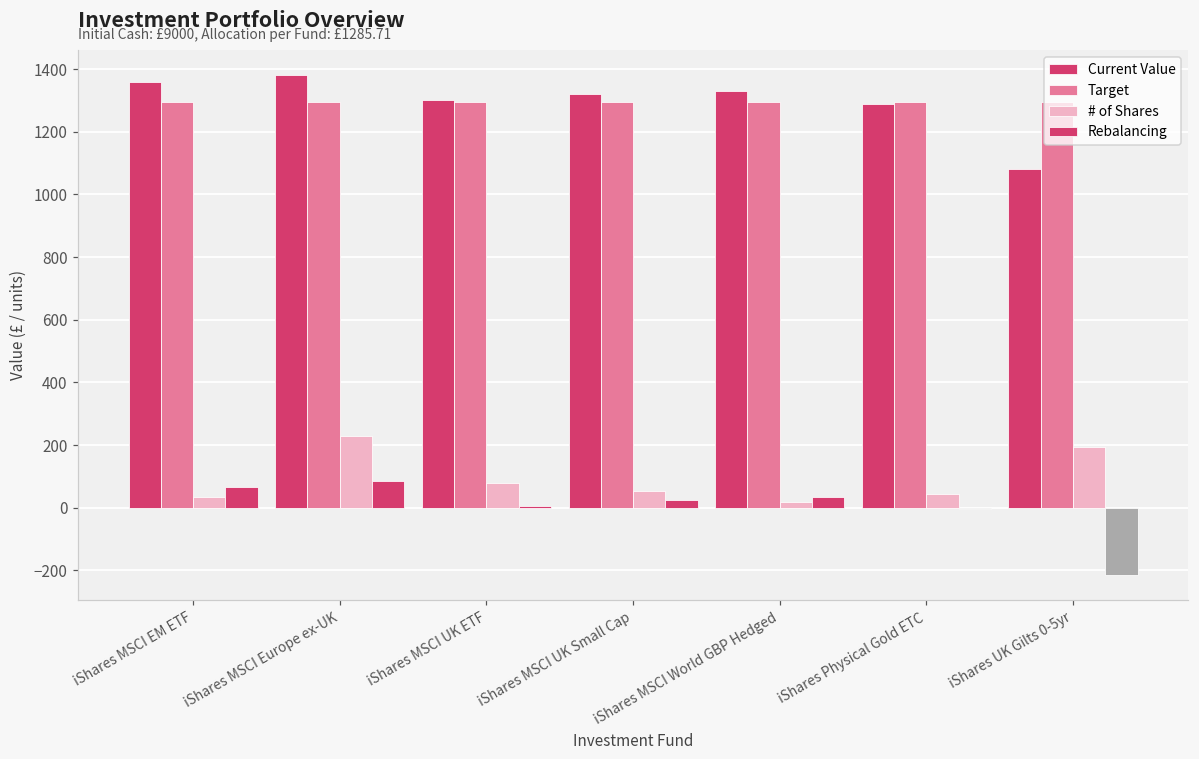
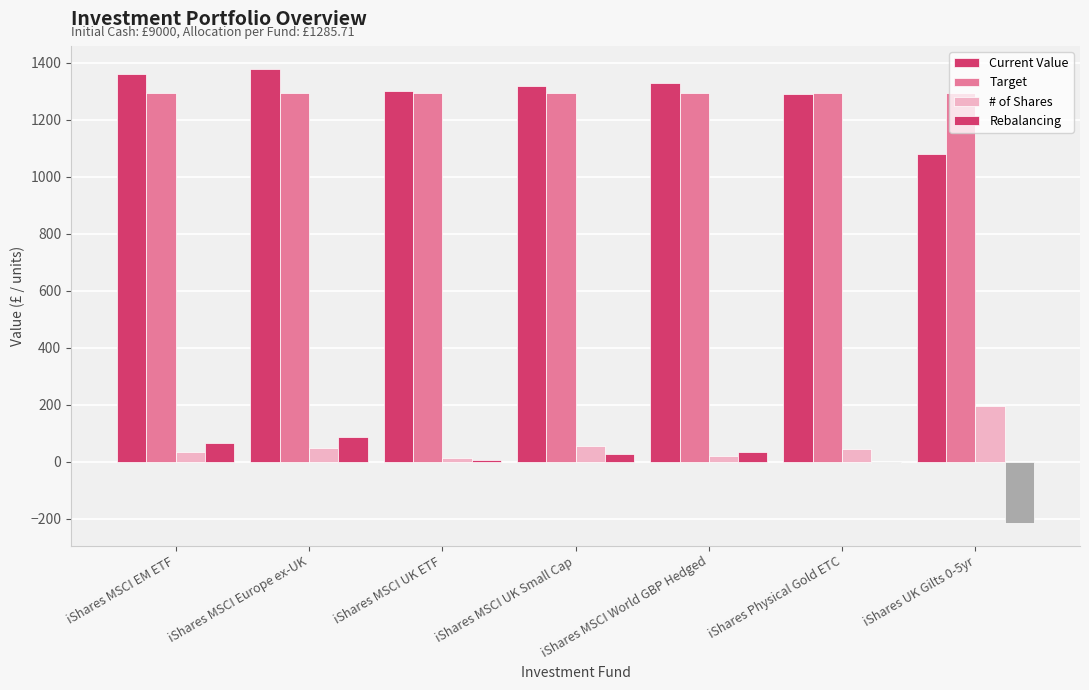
# of Shares, iShares MSCI Europe ex-UK: 230 -> 50
# of Shares, iShares MSCI UK ETF: 80 -> 10
